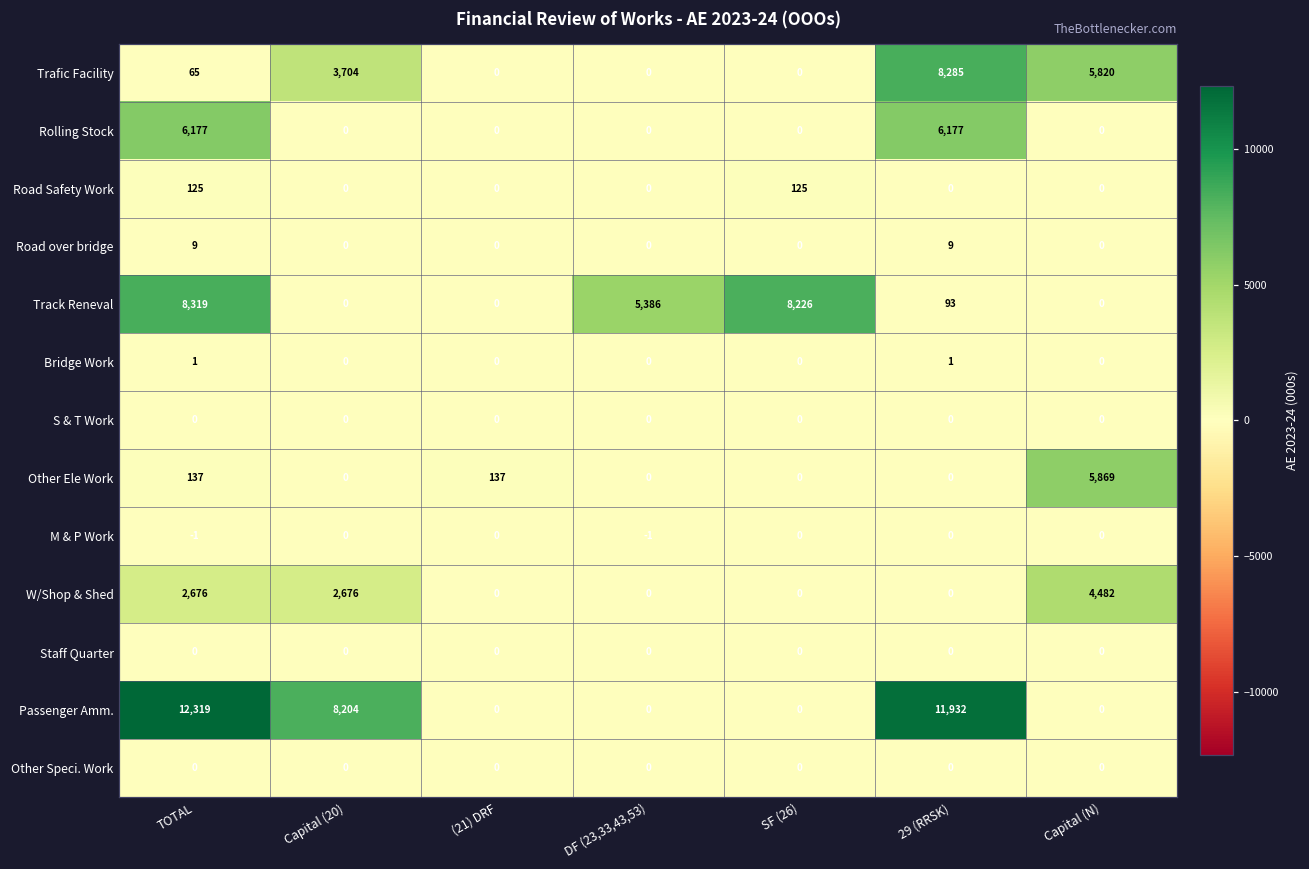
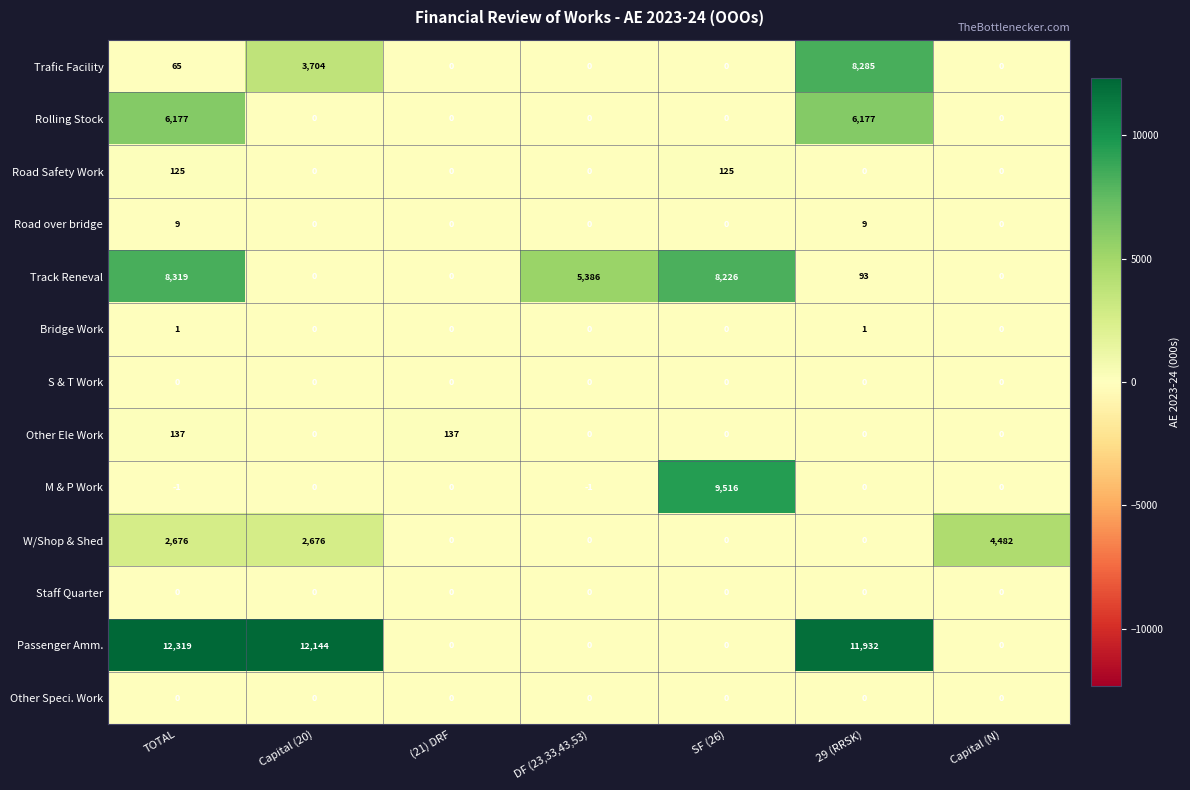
Trafic Facility, Capital (N): 5,820 -> 0
Other Ele Work, Capital (N): 5,869 -> 0
M & P Work, SF (26): 0 -> 9,516
Passenger Amm., Capital (20): 8,204 -> 12,144
